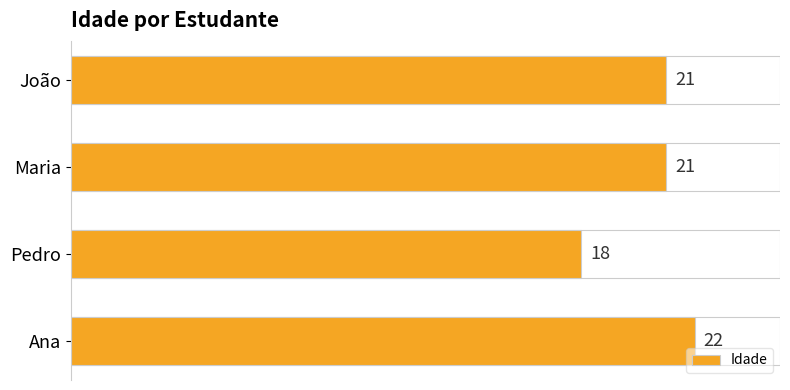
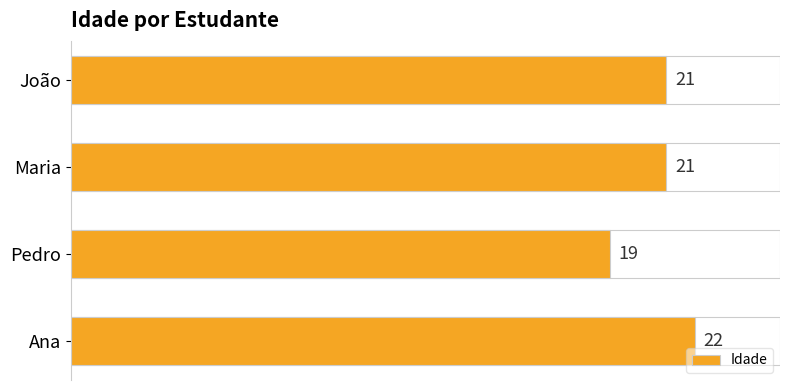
Pedro: 18 -> 19
